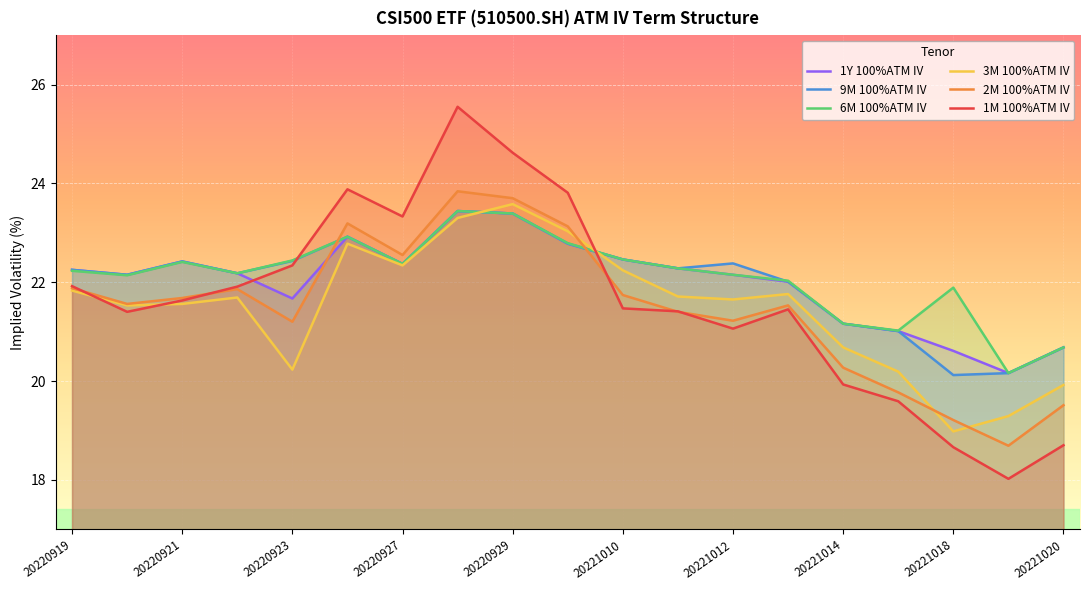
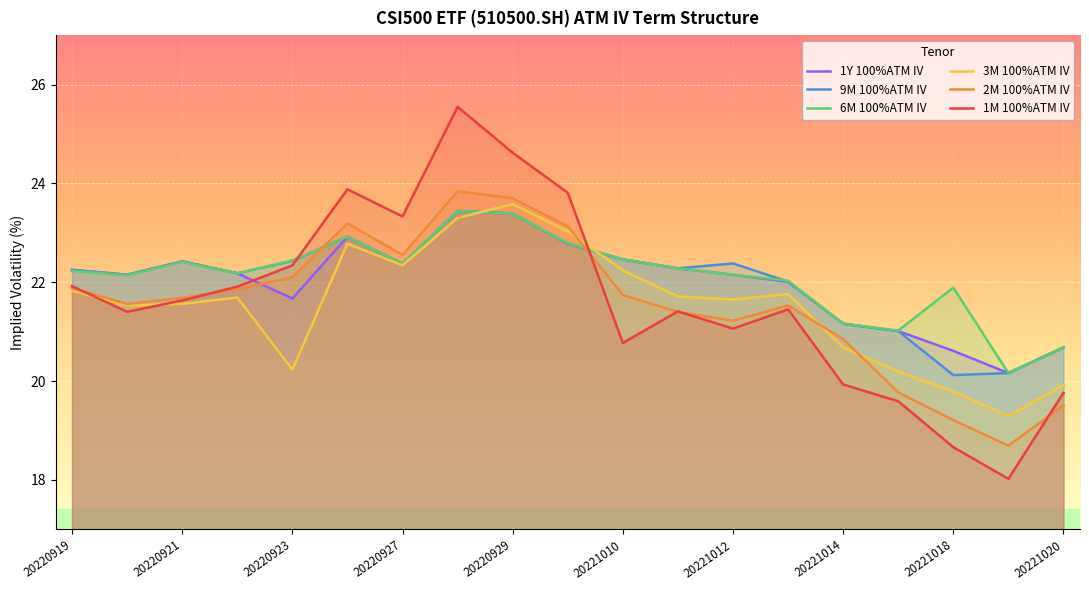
2M 100%ATM IV, 20220923: 21.2 -> 22.1
1M 100%ATM IV, 20221010: 21.5 -> 20.8
2M 100%ATM IV, 20221014: 20.3 -> 20.9
3M 100%ATM IV, 20221018: 19.0 -> 19.8
1M 100%ATM IV, 20221020: 18.7 -> 19.8
